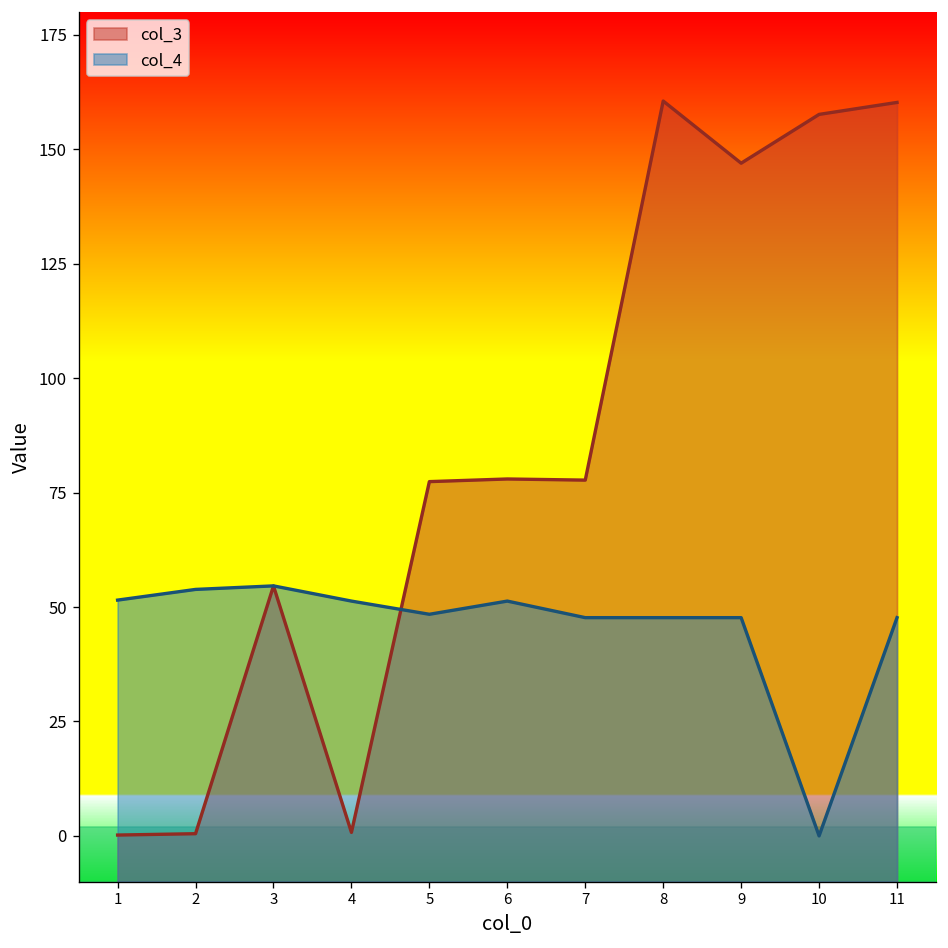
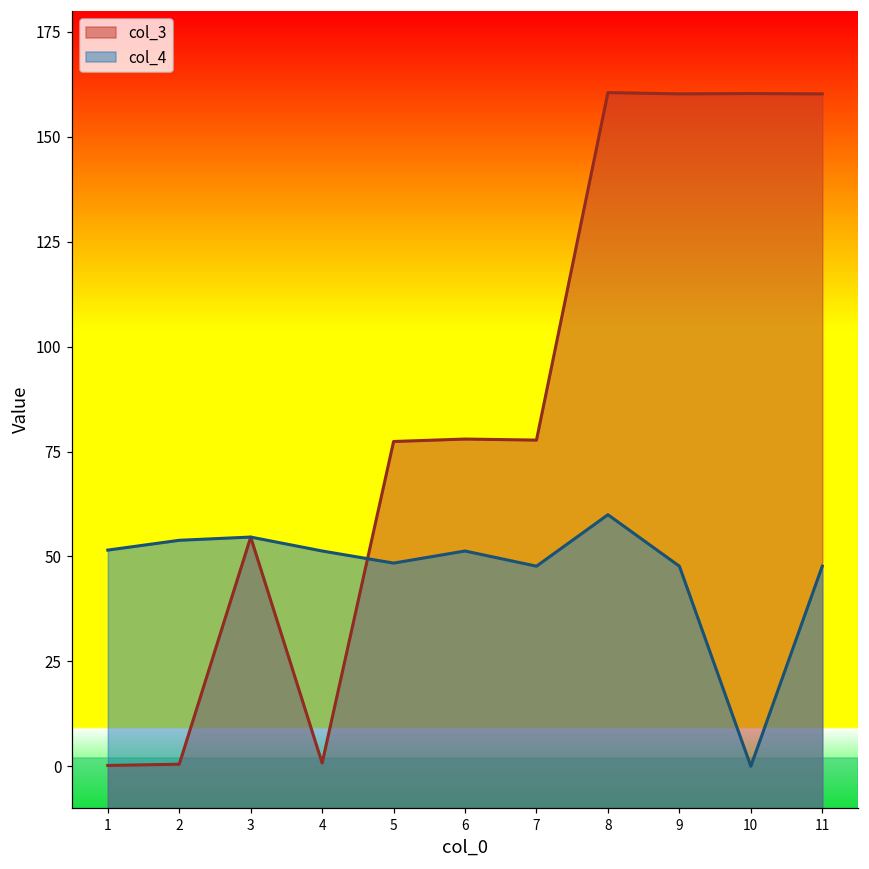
col_4, 8: 48 -> 60
col_3, 9: 147 -> 160
col_3, 10: 158 -> 160
